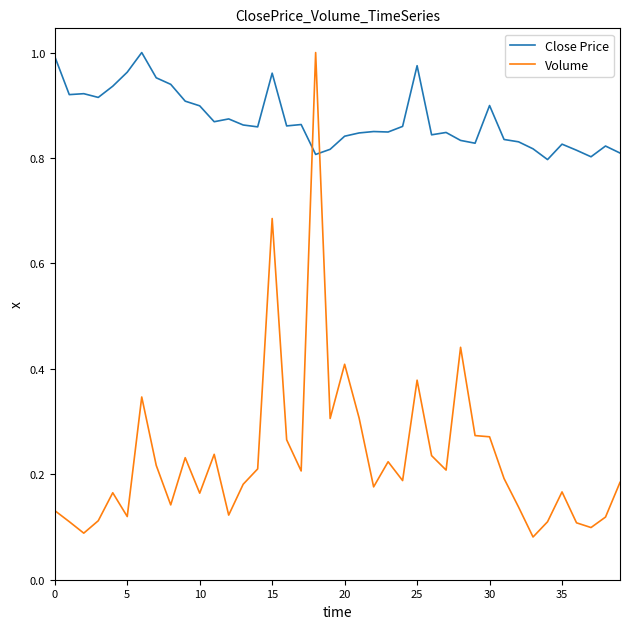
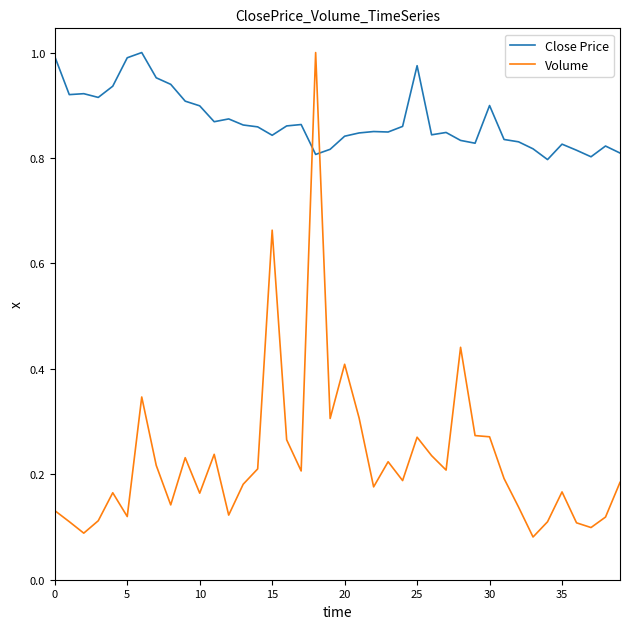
Close Price, 5: 0.96 -> 0.99
Close Price, 15: 0.96 -> 0.84
Volume, 15: 0.69 -> 0.66
Volume, 25: 0.38 -> 0.27
